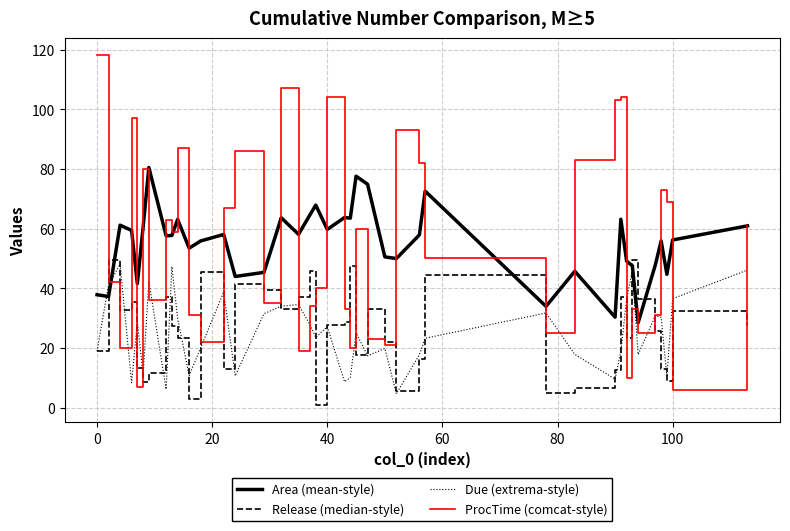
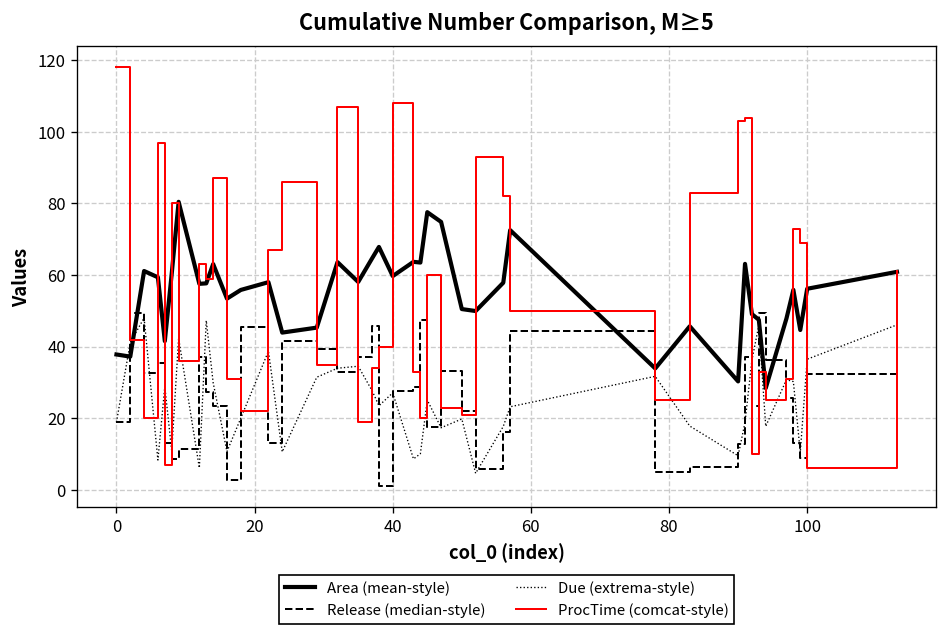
ProcTime (comcat-style), 40: 104 -> 108
